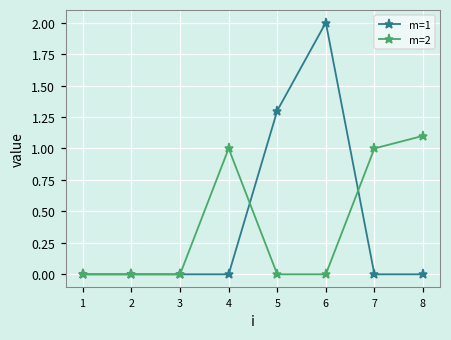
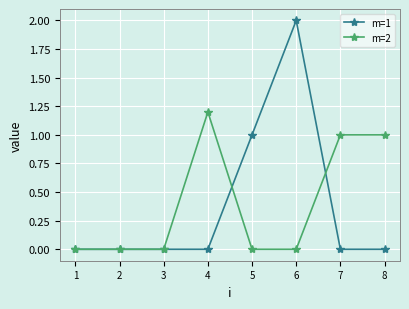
m=2, 4: 1.0 -> 1.2
m=1, 5: 1.3 -> 1.0
m=2, 8: 1.1 -> 1.0
